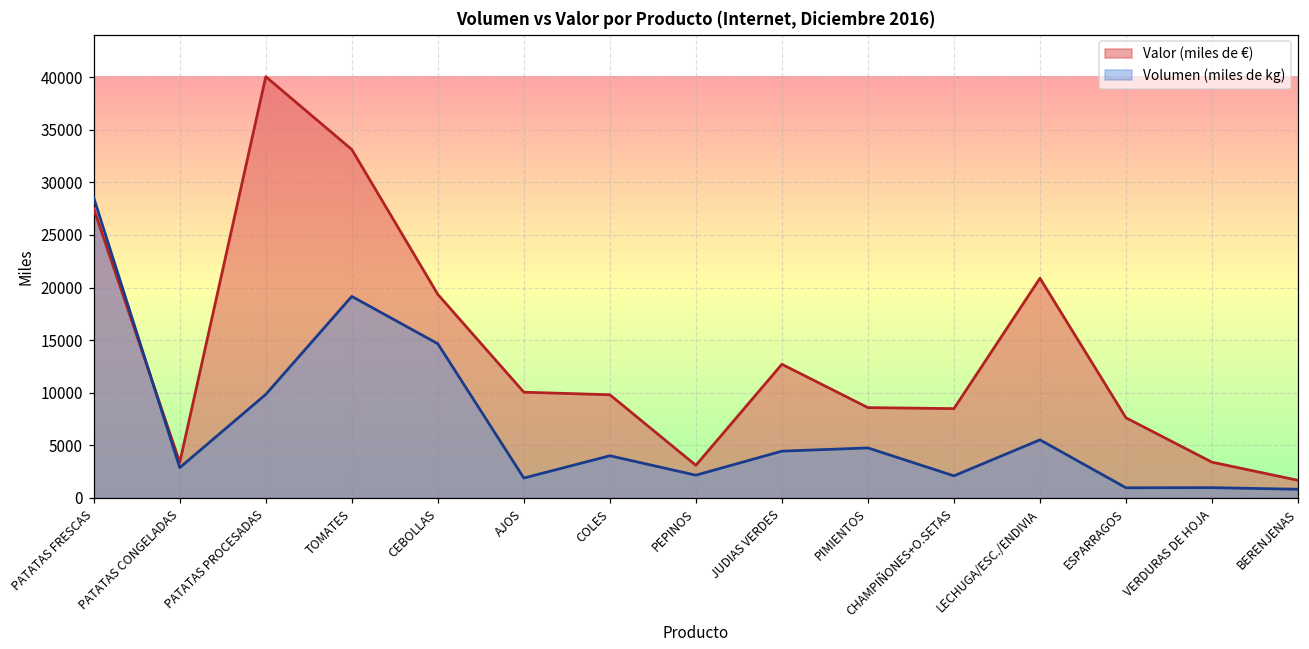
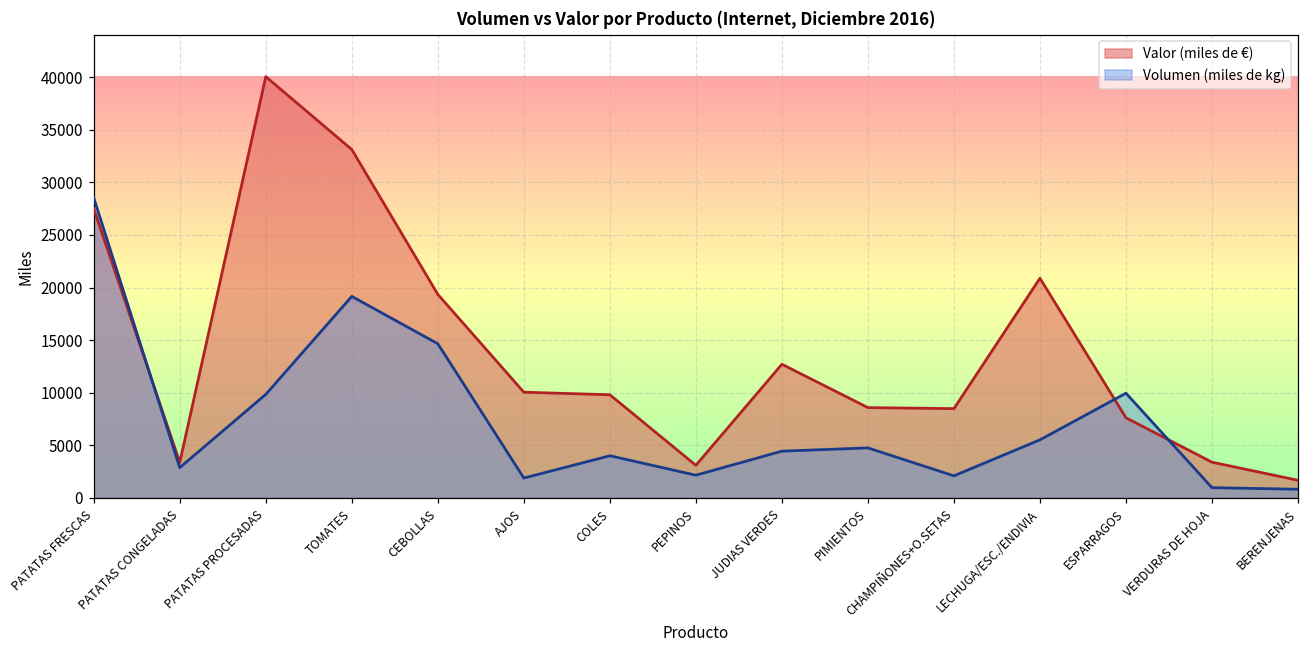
Volumen (miles de kg), ESPARRAGOS: 1000 -> 10000
